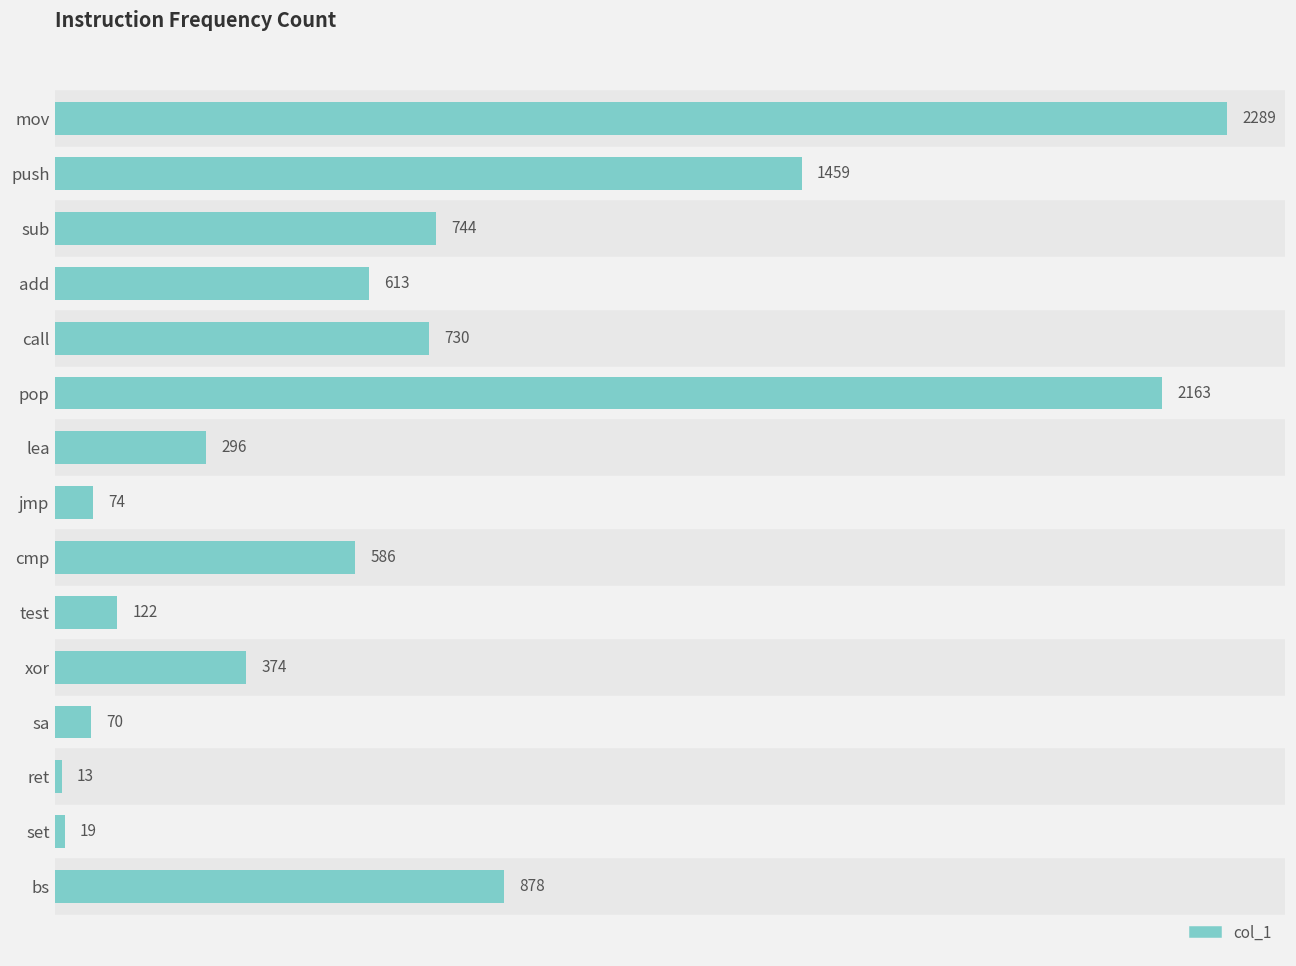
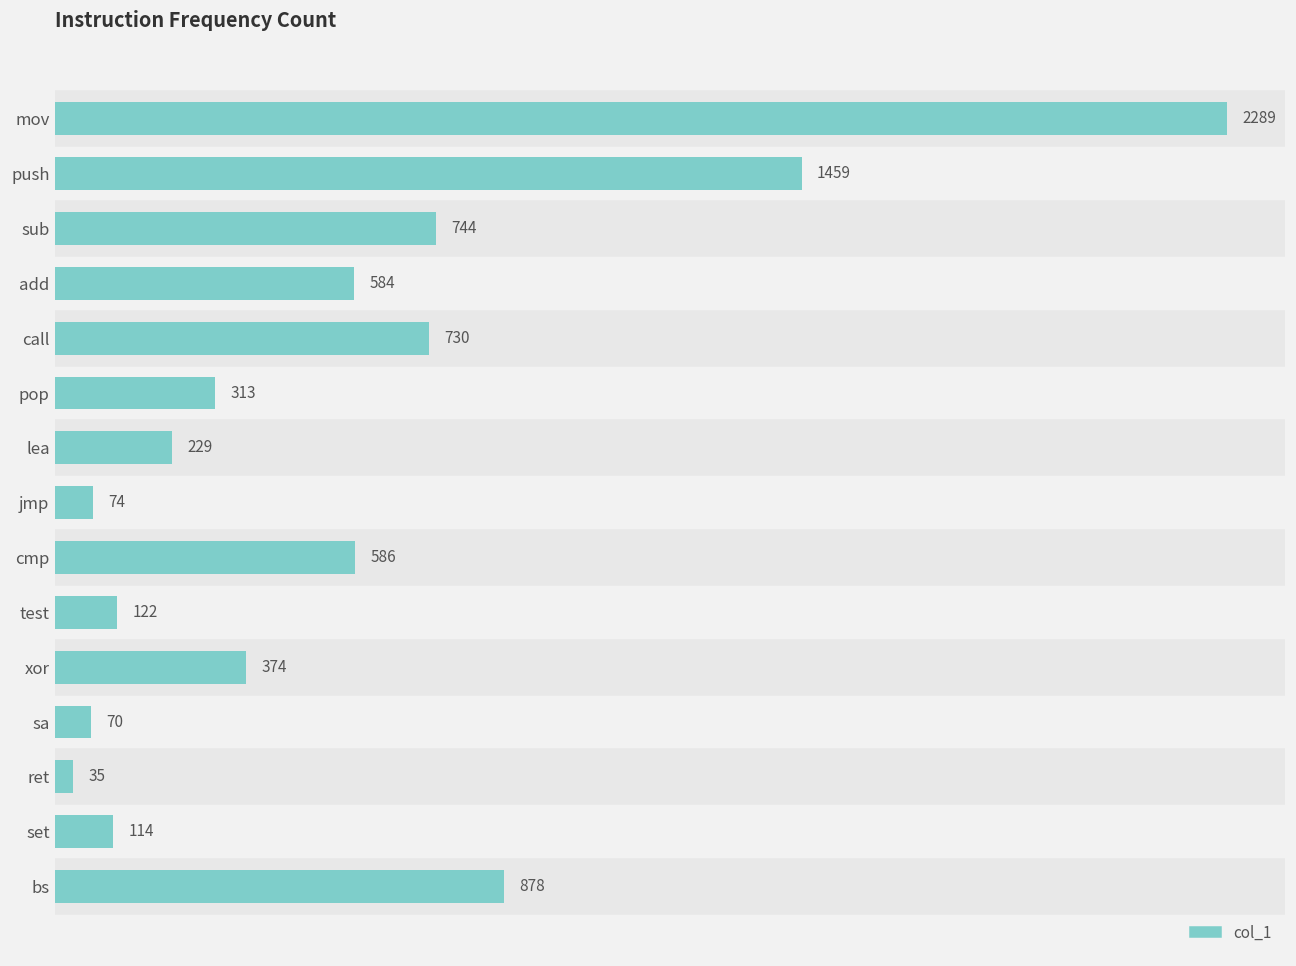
add: 613 -> 584
pop: 2163 -> 313
lea: 296 -> 229
ret: 13 -> 35
set: 19 -> 114
